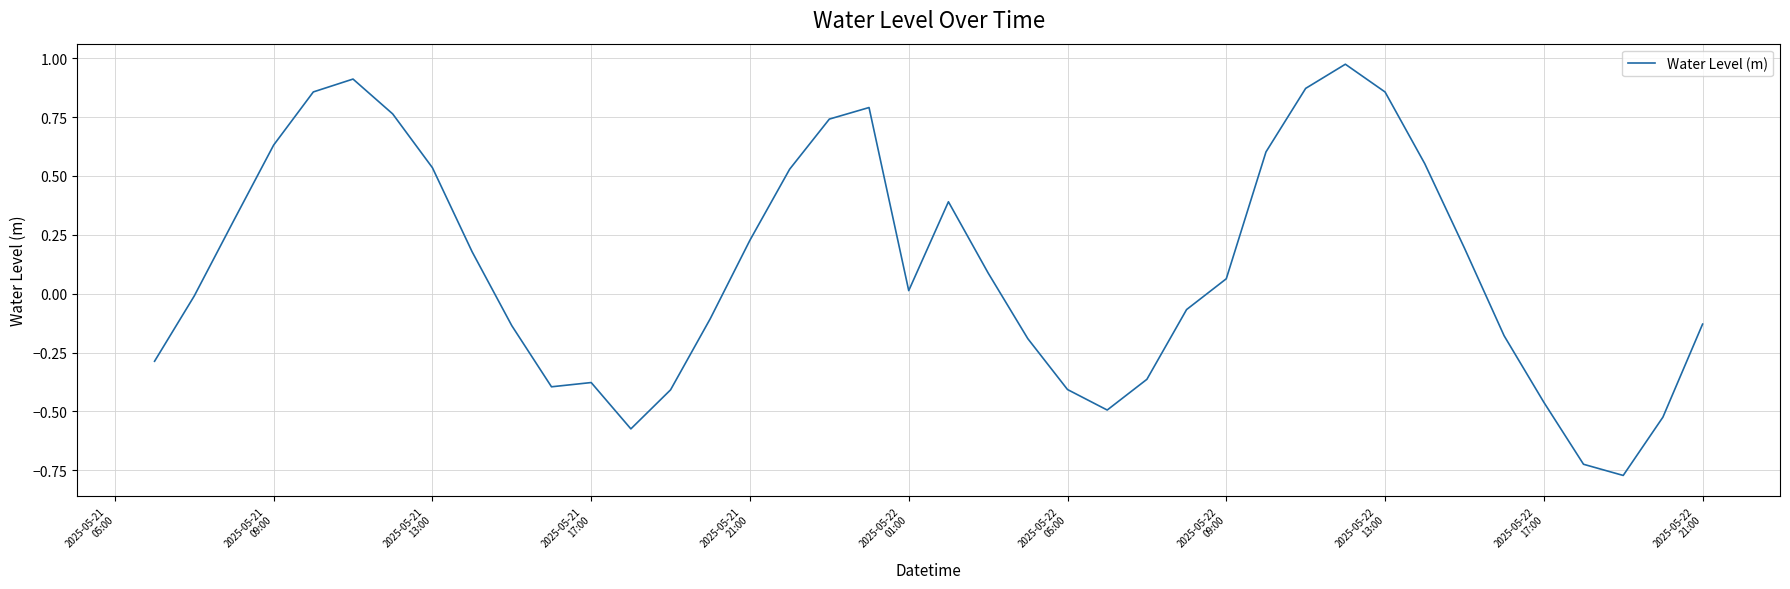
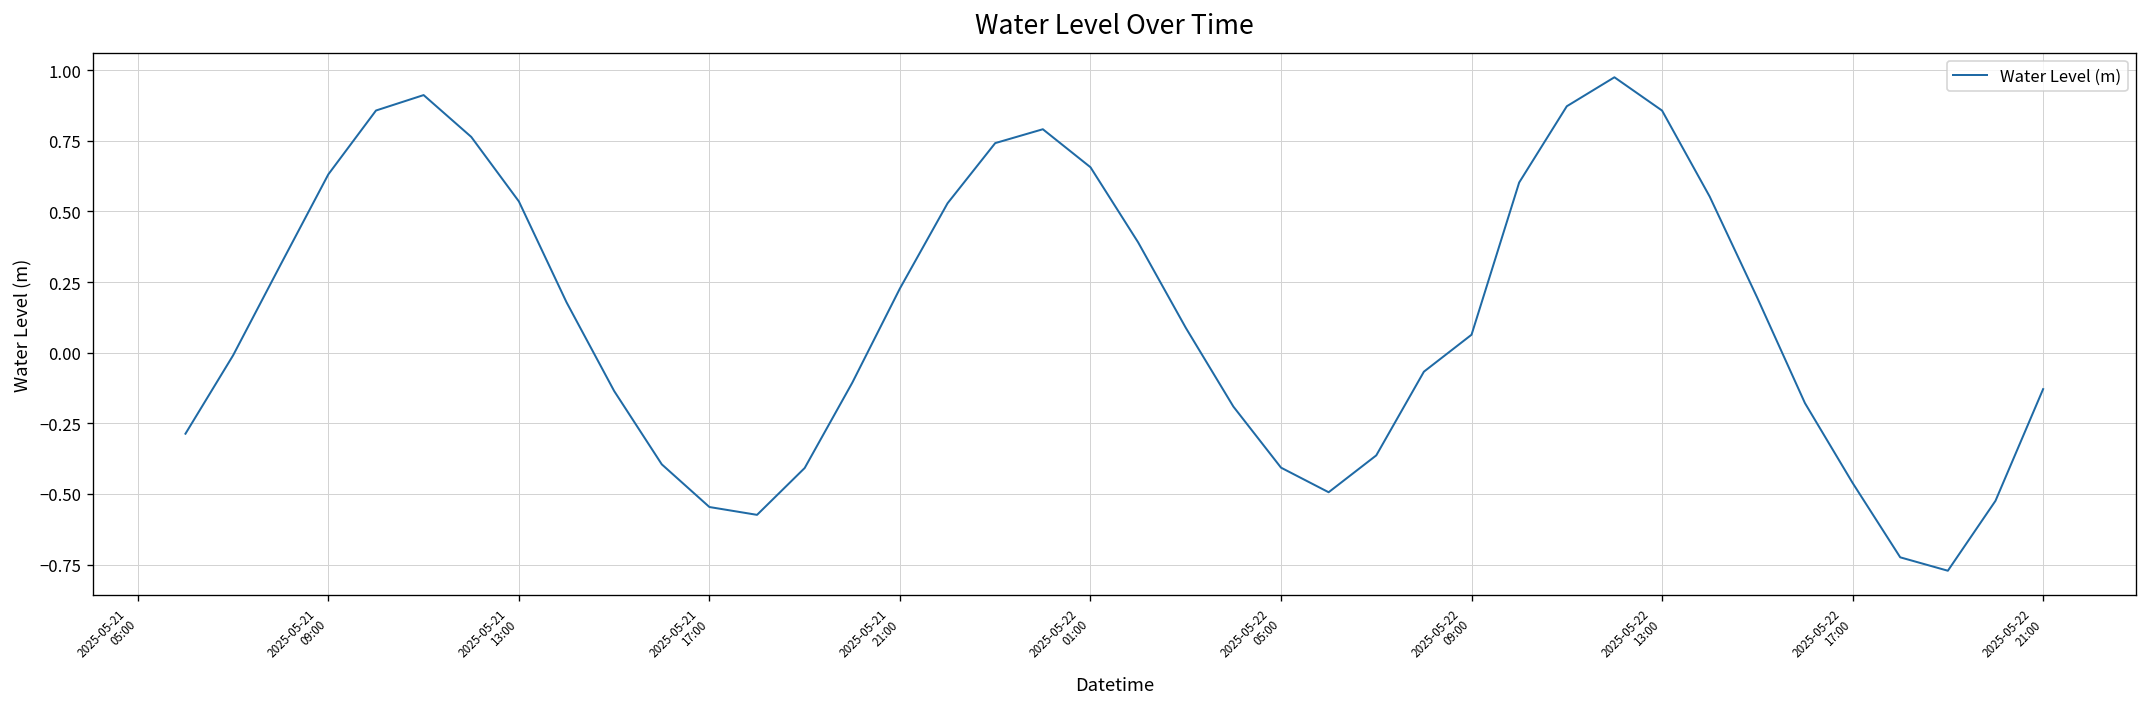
2025-05-21 17:00: -0.38 -> -0.55
2025-05-22 01:00: 0.01 -> 0.66
